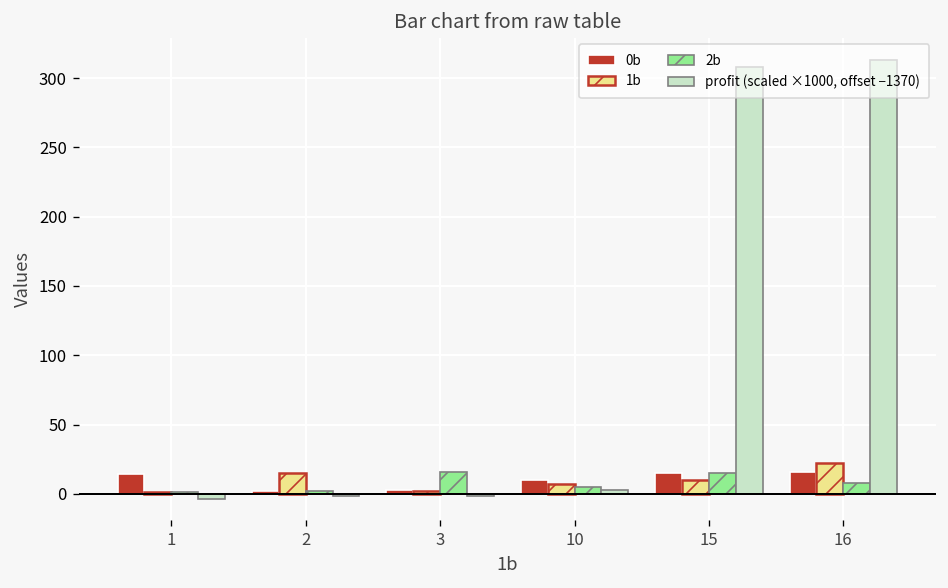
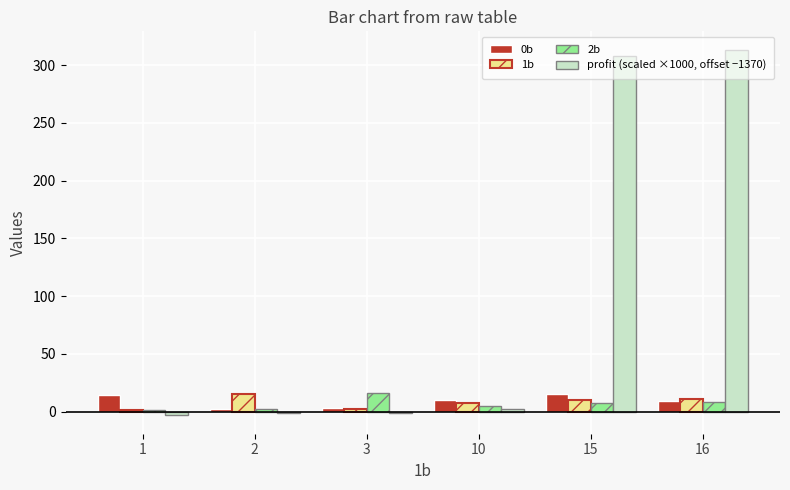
2b, 15: 15 -> 7
0b, 16: 16 -> 9
1b, 16: 22 -> 11
